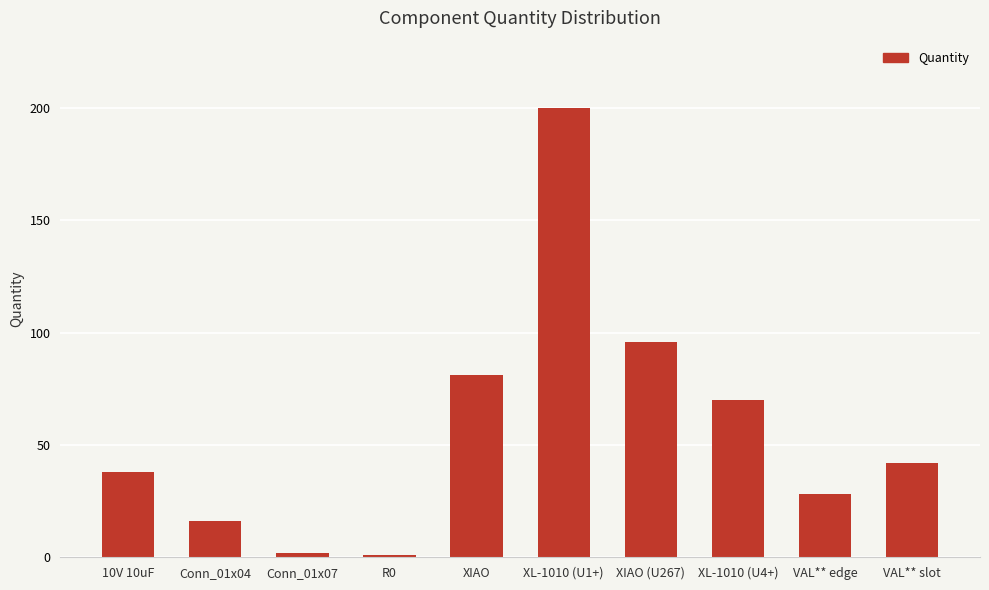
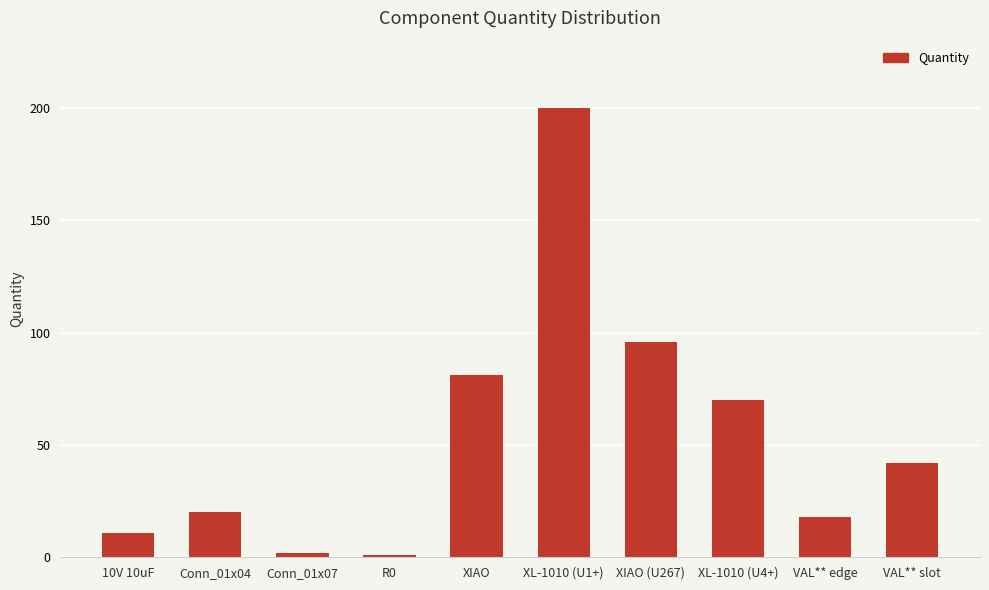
10V 10uF: 38 -> 11
Conn_01x04: 16 -> 20
VAL** edge: 28 -> 18
